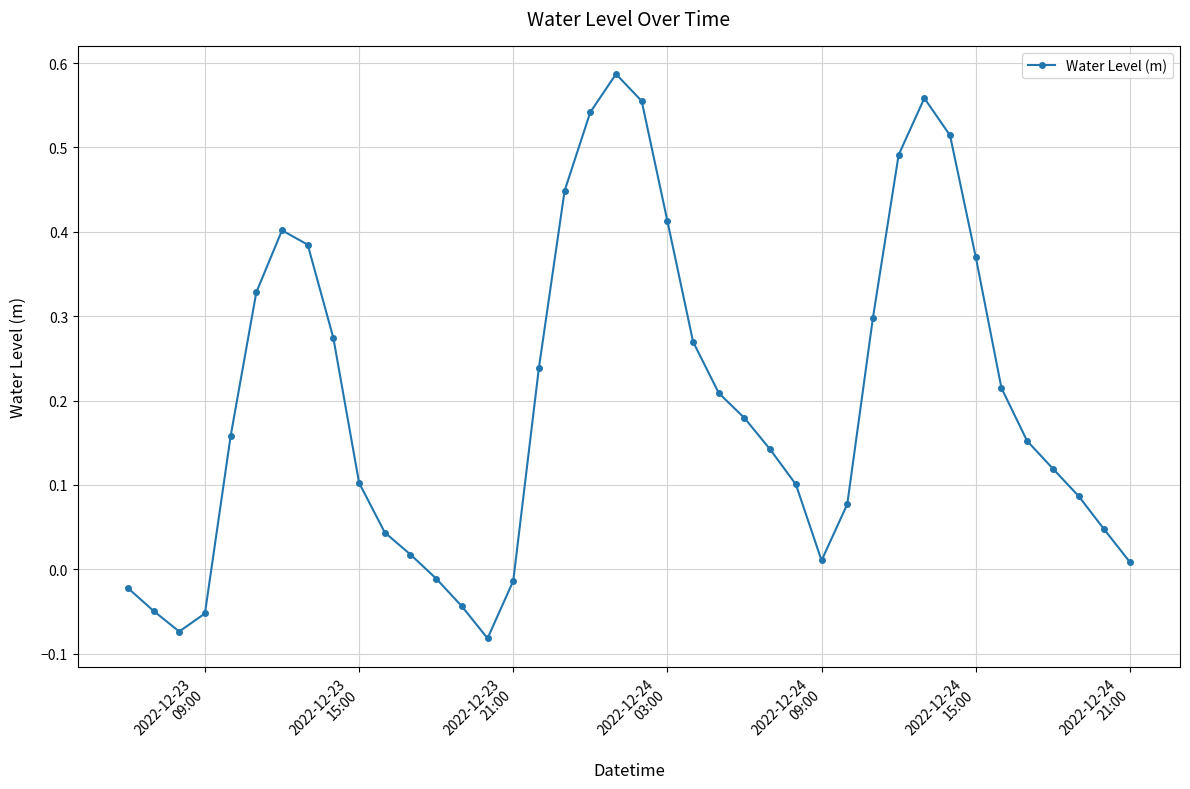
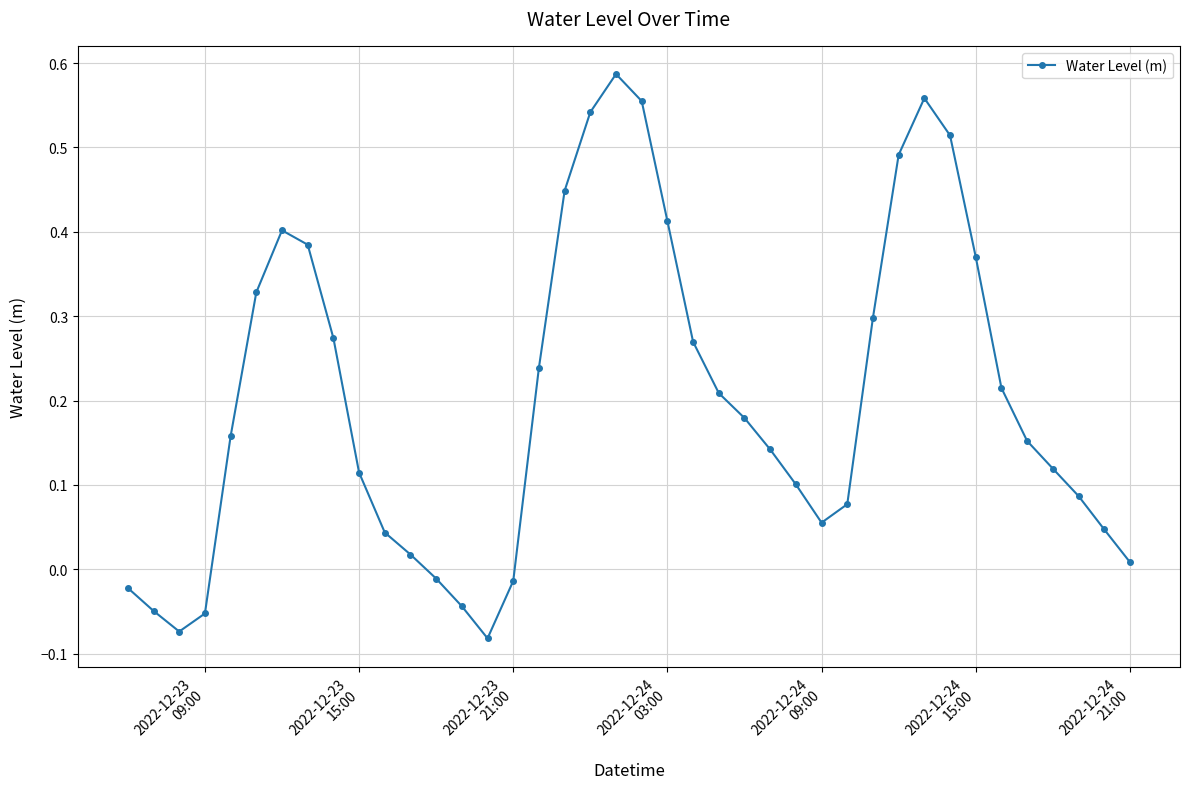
2022-12-23 15:00: 0.10 -> 0.11
2022-12-24 09:00: 0.01 -> 0.06
